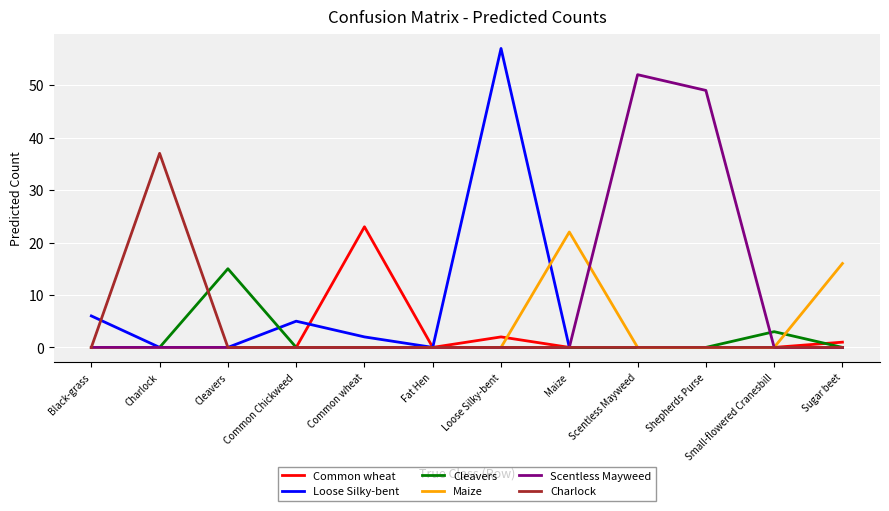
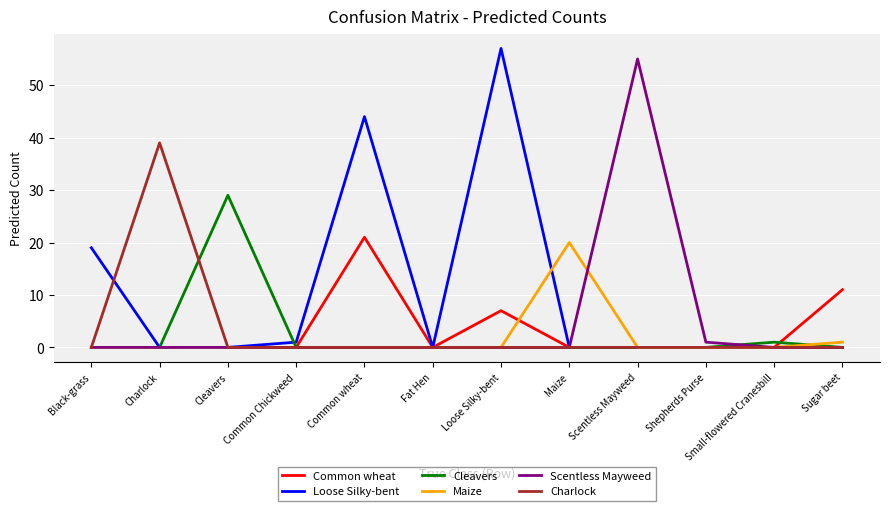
Loose Silky-bent, Black-grass: 6 -> 19
Charlock, Charlock: 37 -> 39
Cleavers, Cleavers: 15 -> 29
Loose Silky-bent, Common Chickweed: 5 -> 1
Common wheat, Common wheat: 23 -> 21
Loose Silky-bent, Common wheat: 2 -> 44
Common wheat, Loose Silky-bent: 2 -> 7
Maize, Maize: 22 -> 20
Scentless Mayweed, Scentless Mayweed: 52 -> 55
Scentless Mayweed, Shepherds Purse: 49 -> 1
Cleavers, Small-flowered Cranesbill: 3 -> 1
Common wheat, Sugar beet: 1 -> 11
Maize, Sugar beet: 16 -> 1
